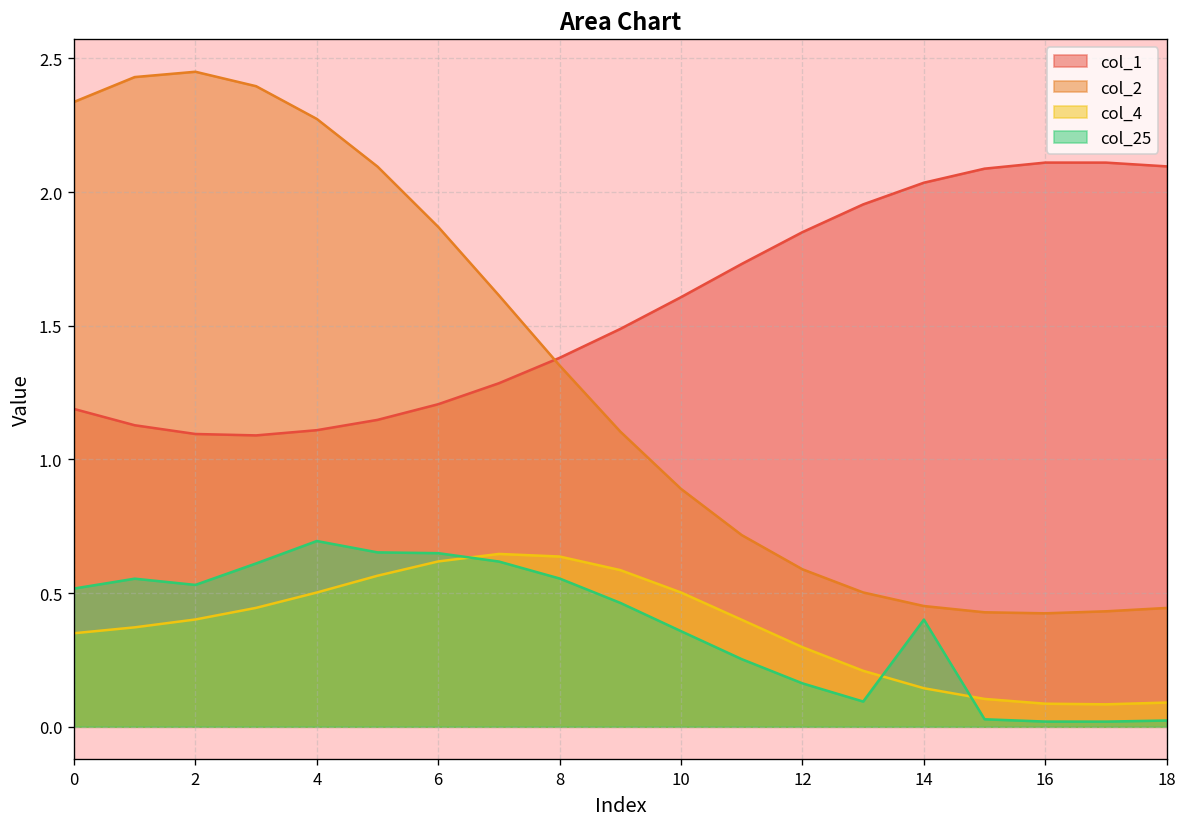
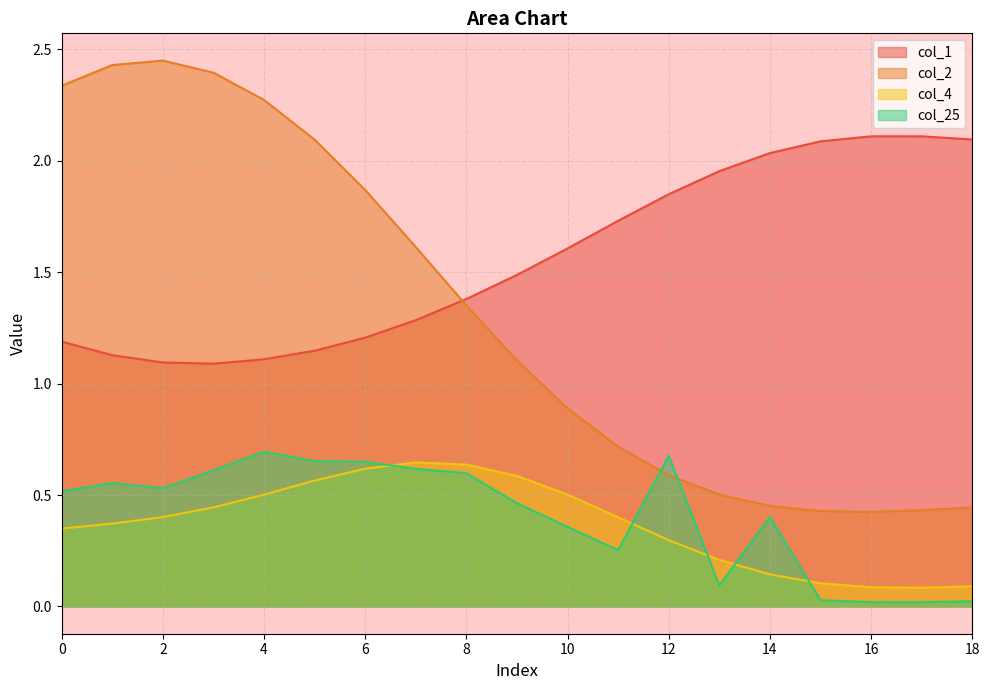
col_25, 8: 0.55 -> 0.60
col_25, 12: 0.16 -> 0.68
